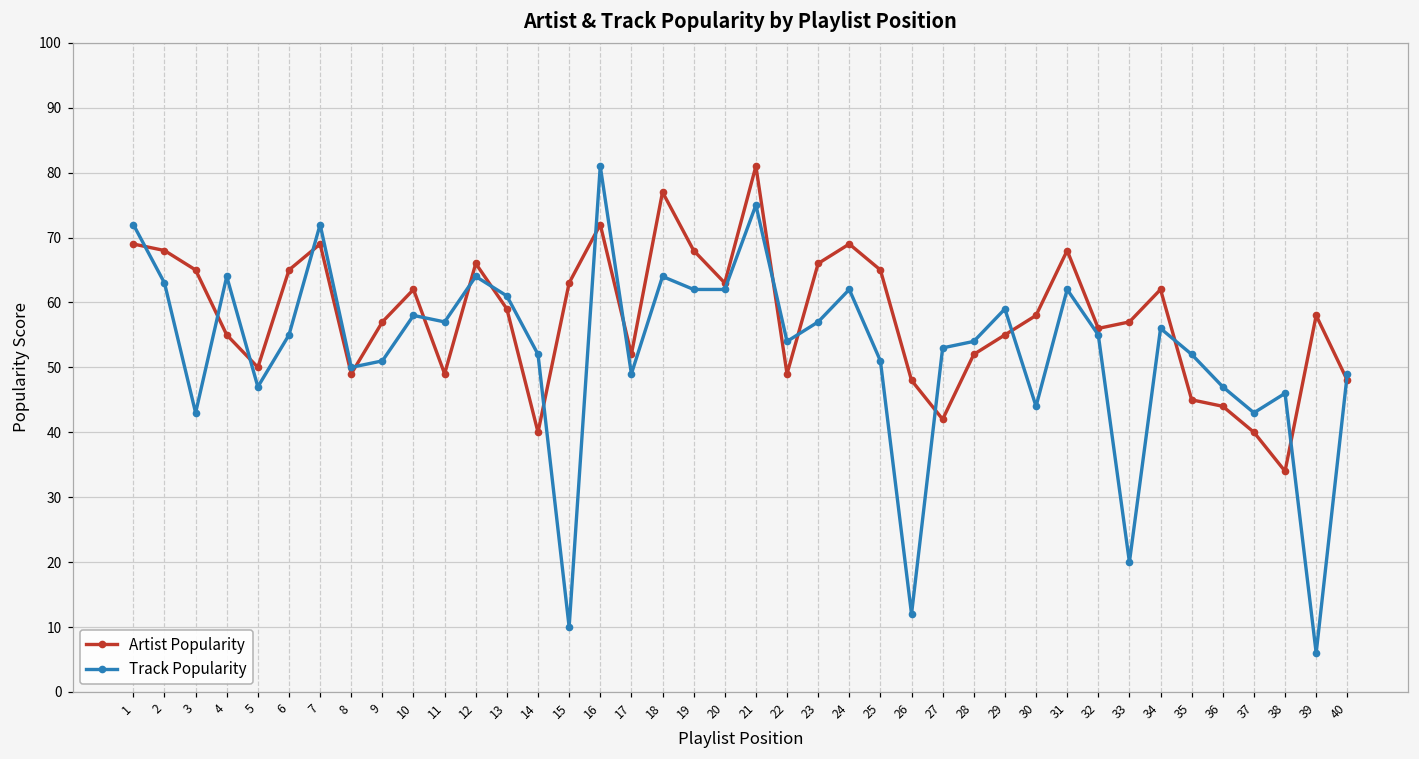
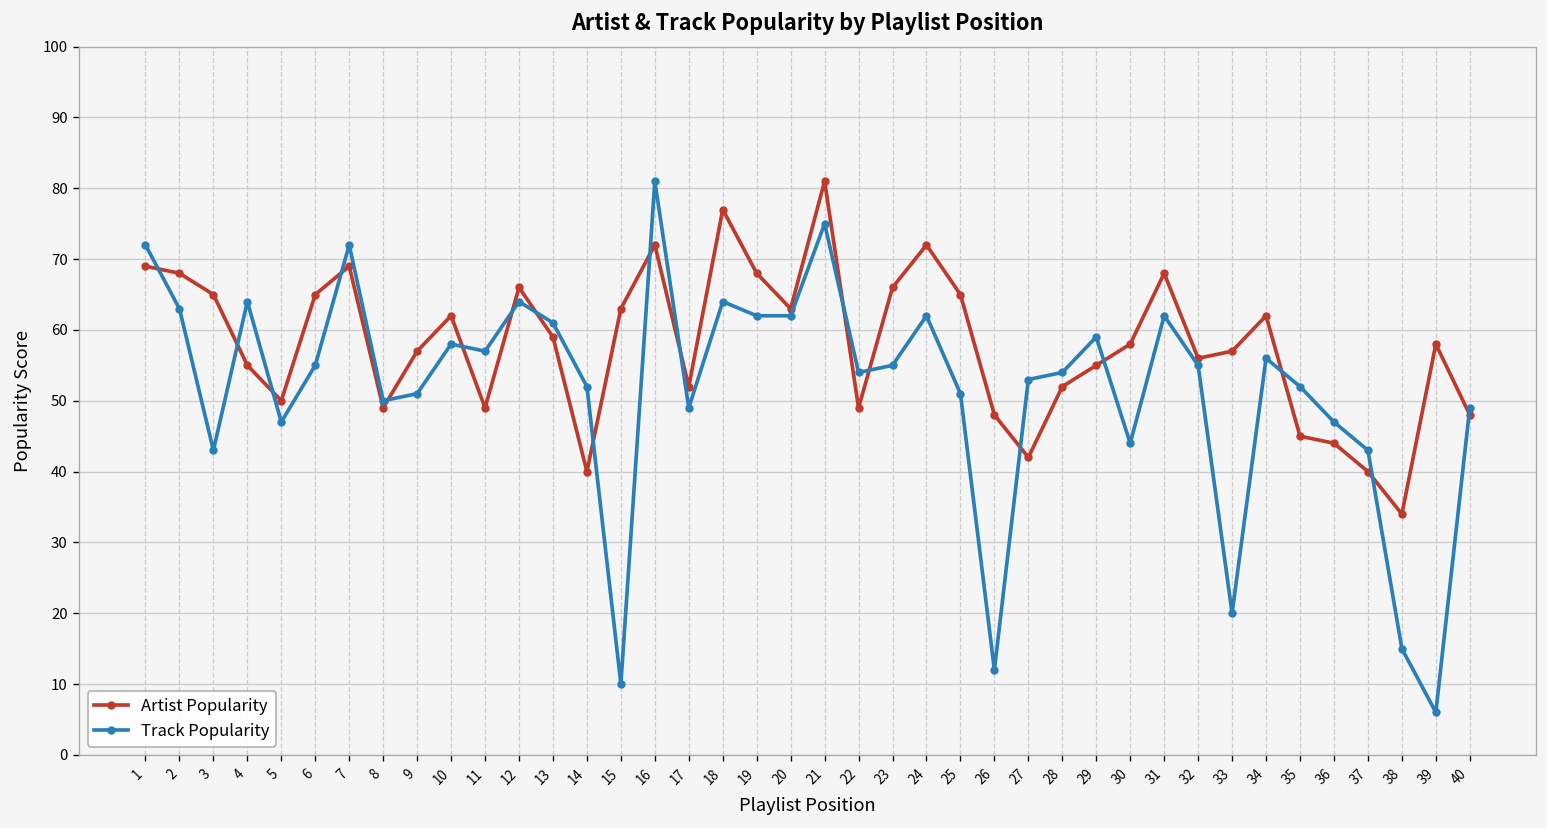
Track Popularity, 23: 57 -> 55
Artist Popularity, 24: 69 -> 72
Track Popularity, 38: 46 -> 15
